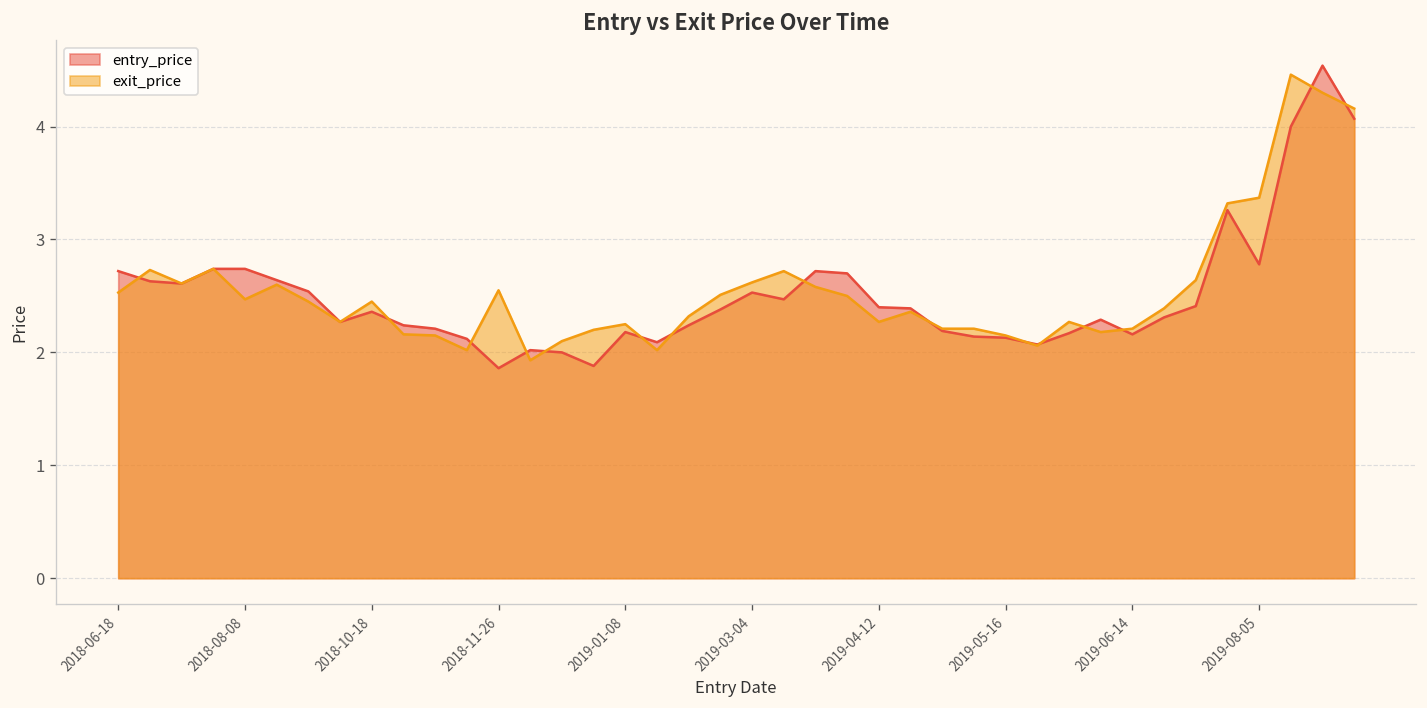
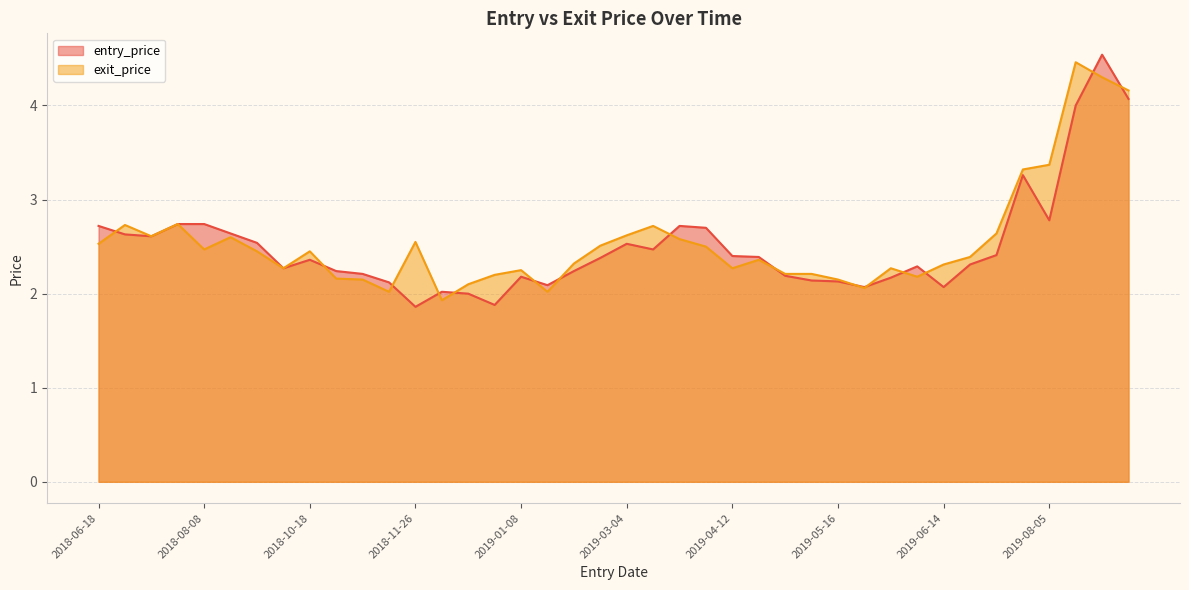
entry_price, 2019-06-14: 2.2 -> 2.1
exit_price, 2019-06-14: 2.2 -> 2.3
